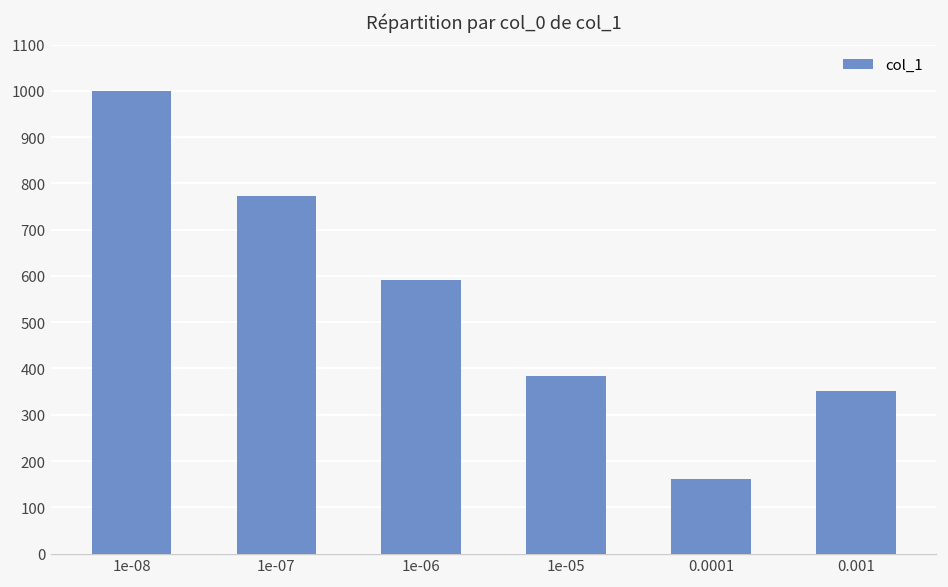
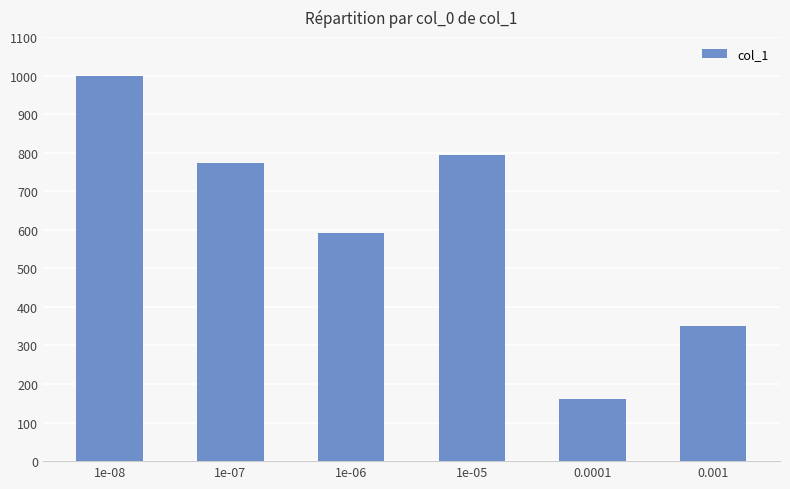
1e-05: 380 -> 790
